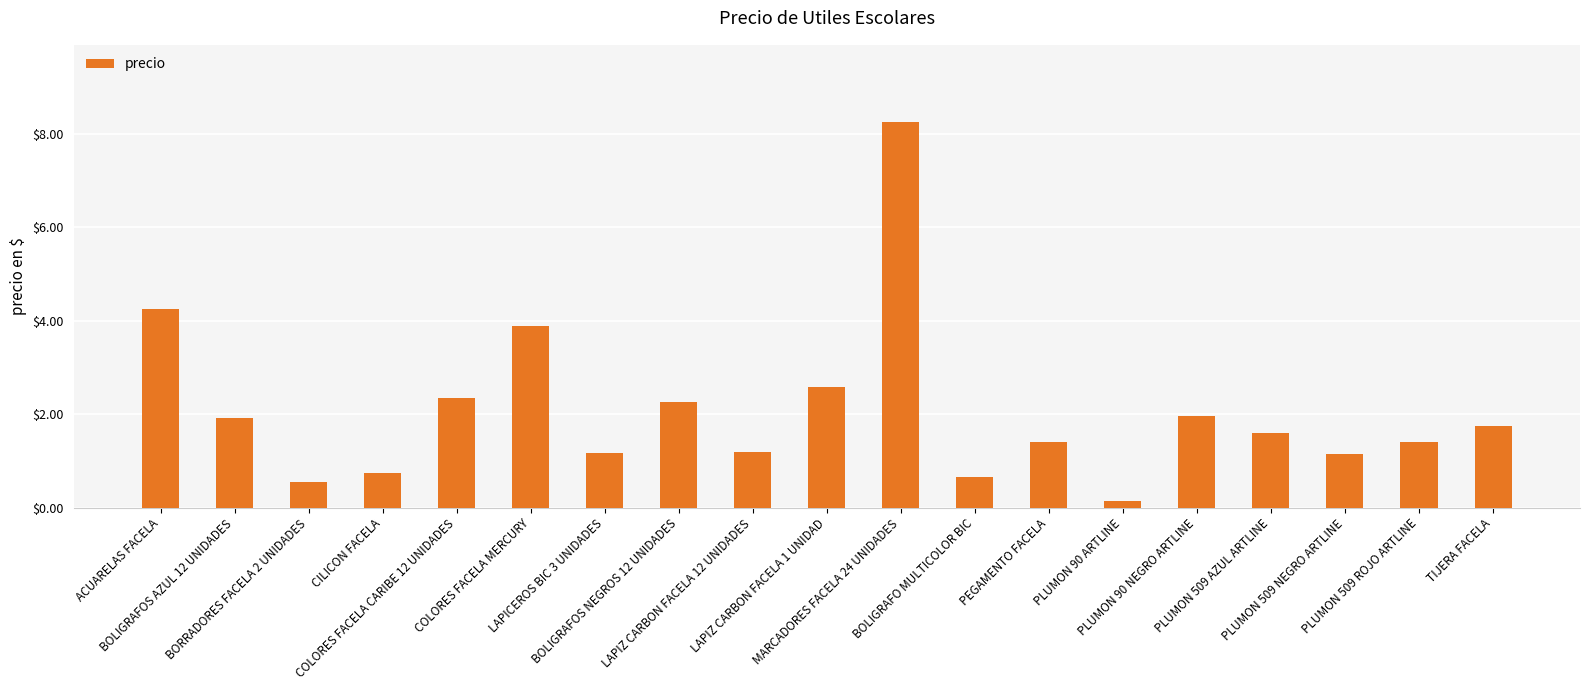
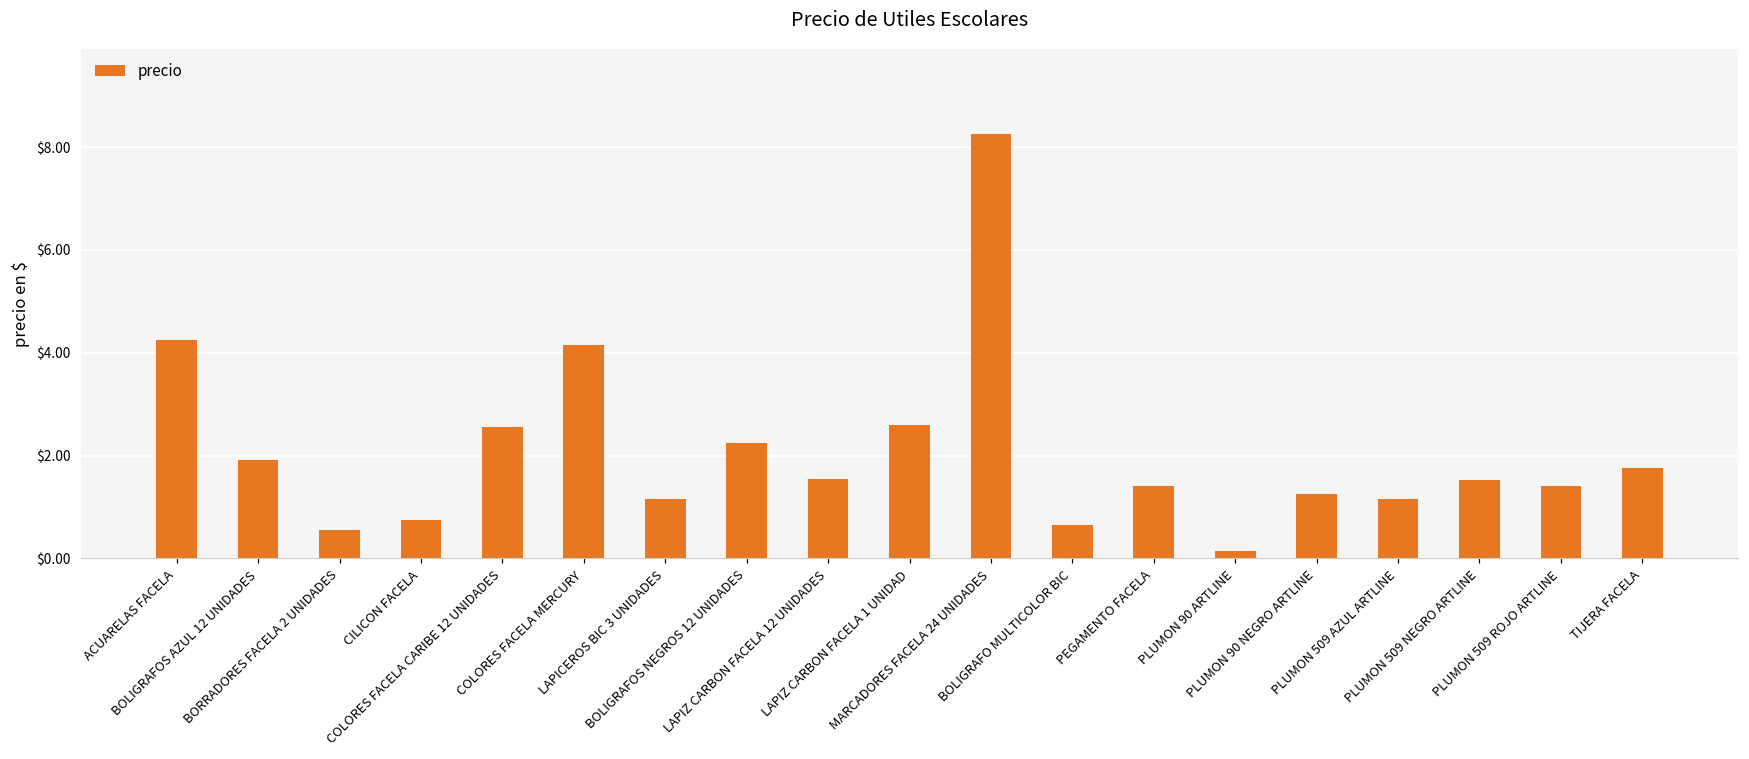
COLORES FACELA CARIBE 12 UNIDADES: $2.4 -> $2.6
COLORES FACELA MERCURY: $3.9 -> $4.2
LAPIZ CARBON FACELA 12 UNIDADES: $1.2 -> $1.6
PLUMON 90 NEGRO ARTLINE: $2.0 -> $1.3
PLUMON 509 AZUL ARTLINE: $1.6 -> $1.2
PLUMON 509 NEGRO ARTLINE: $1.2 -> $1.5
